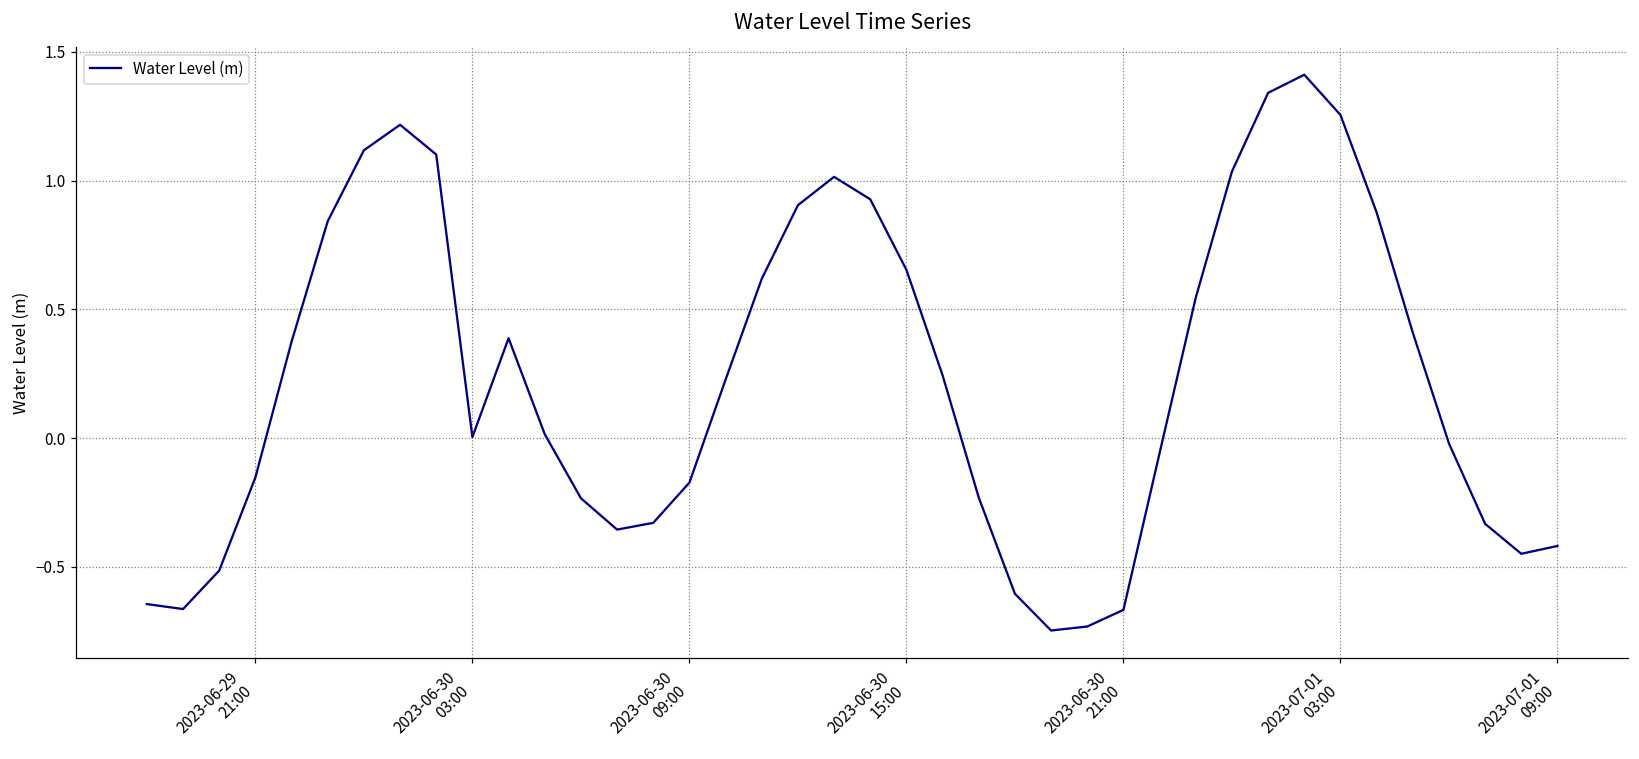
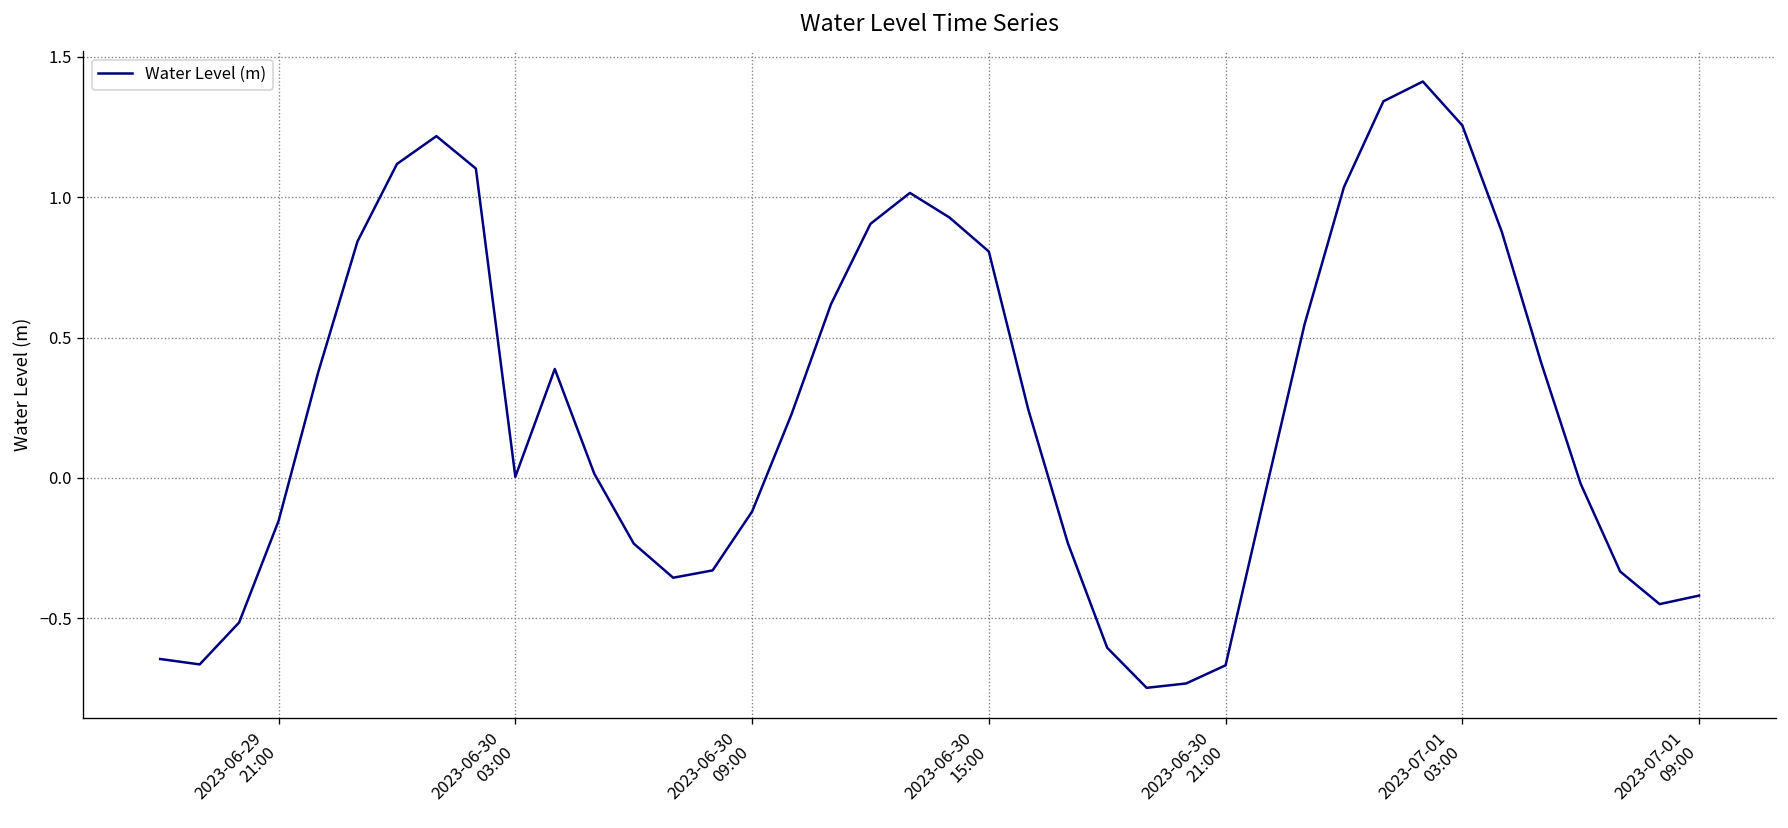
2023-06-30 09:00: -0.17 -> -0.12
2023-06-30 15:00: 0.65 -> 0.81
